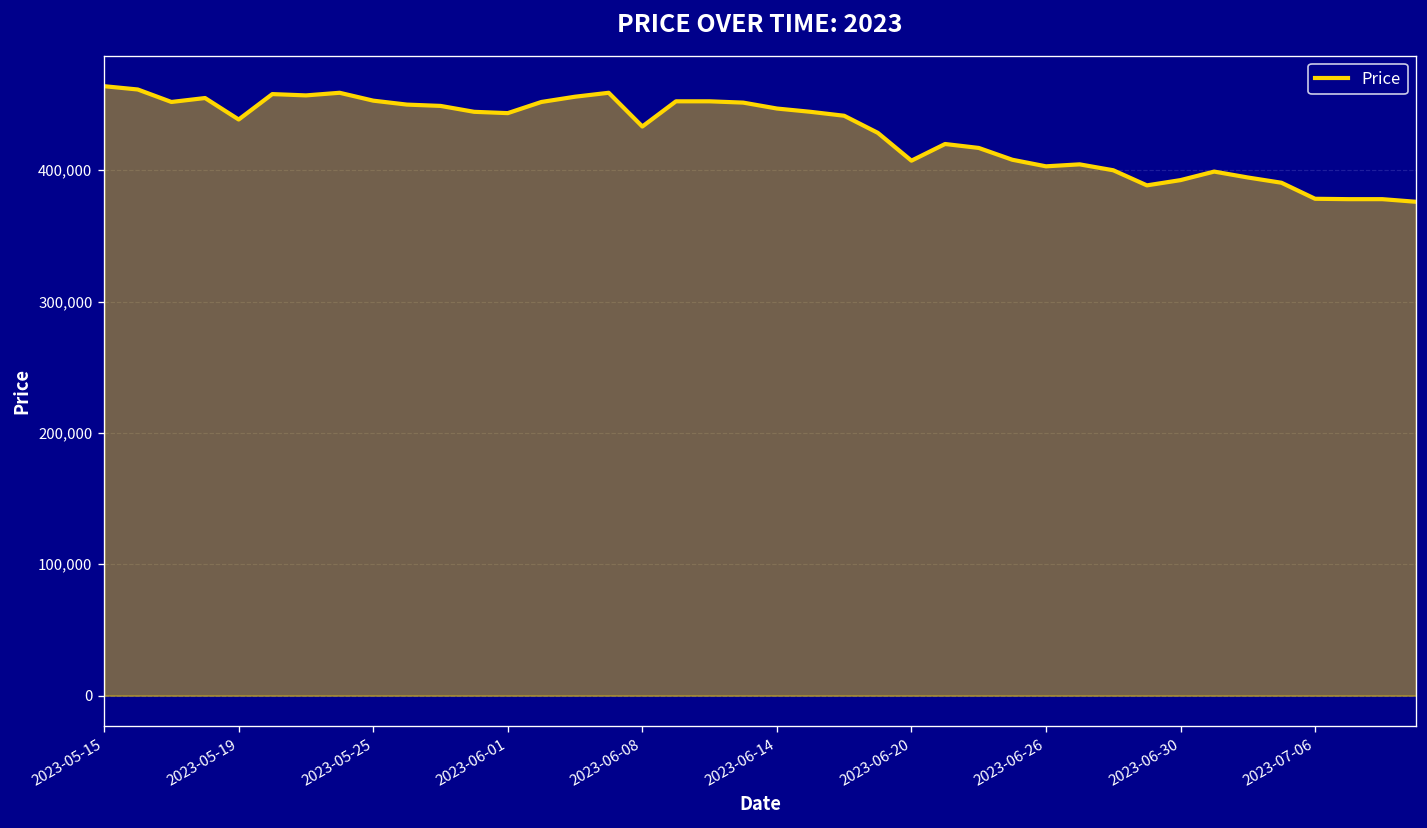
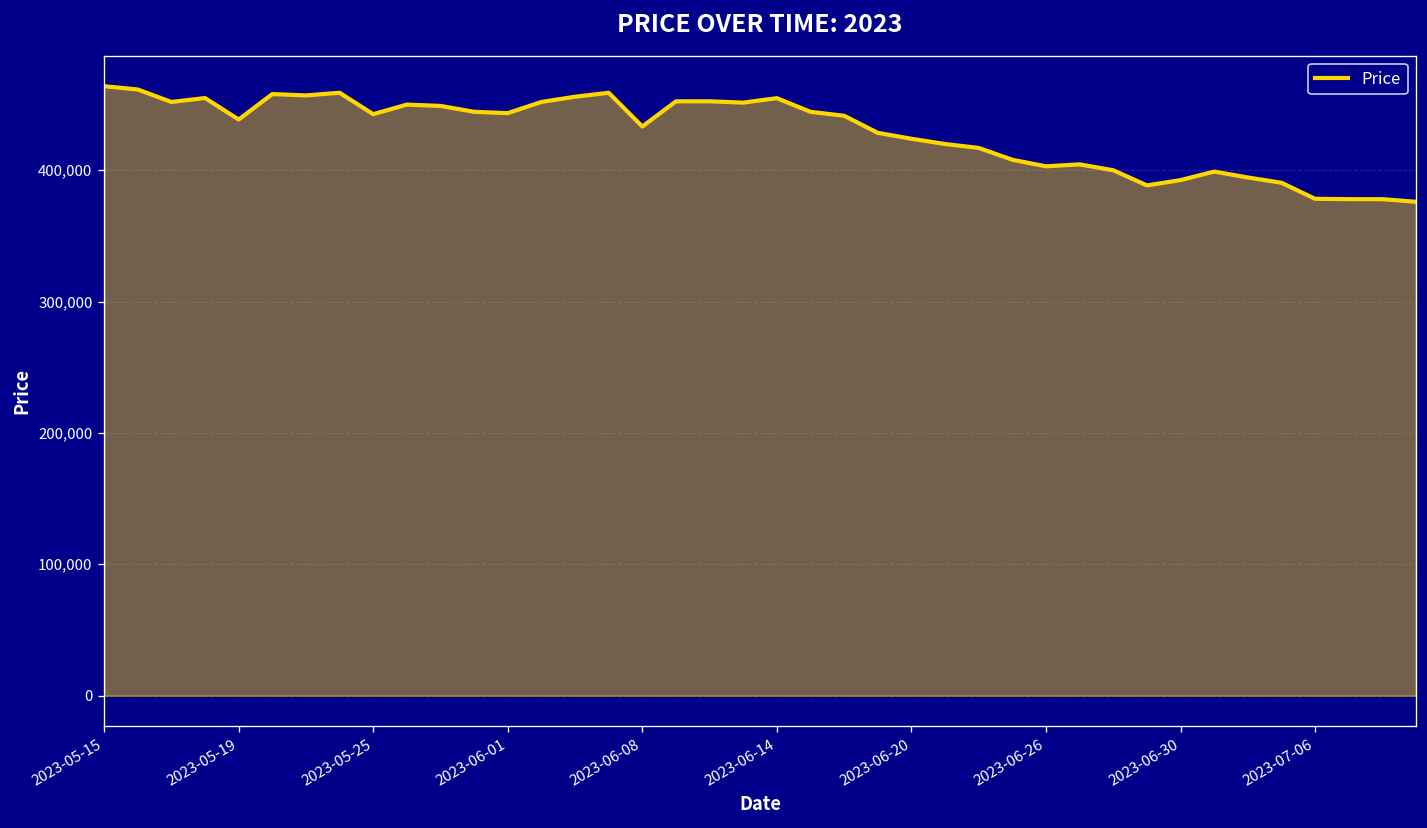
2023-05-25: 453,000 -> 443,000
2023-06-14: 447,000 -> 455,000
2023-06-20: 407,000 -> 424,000
